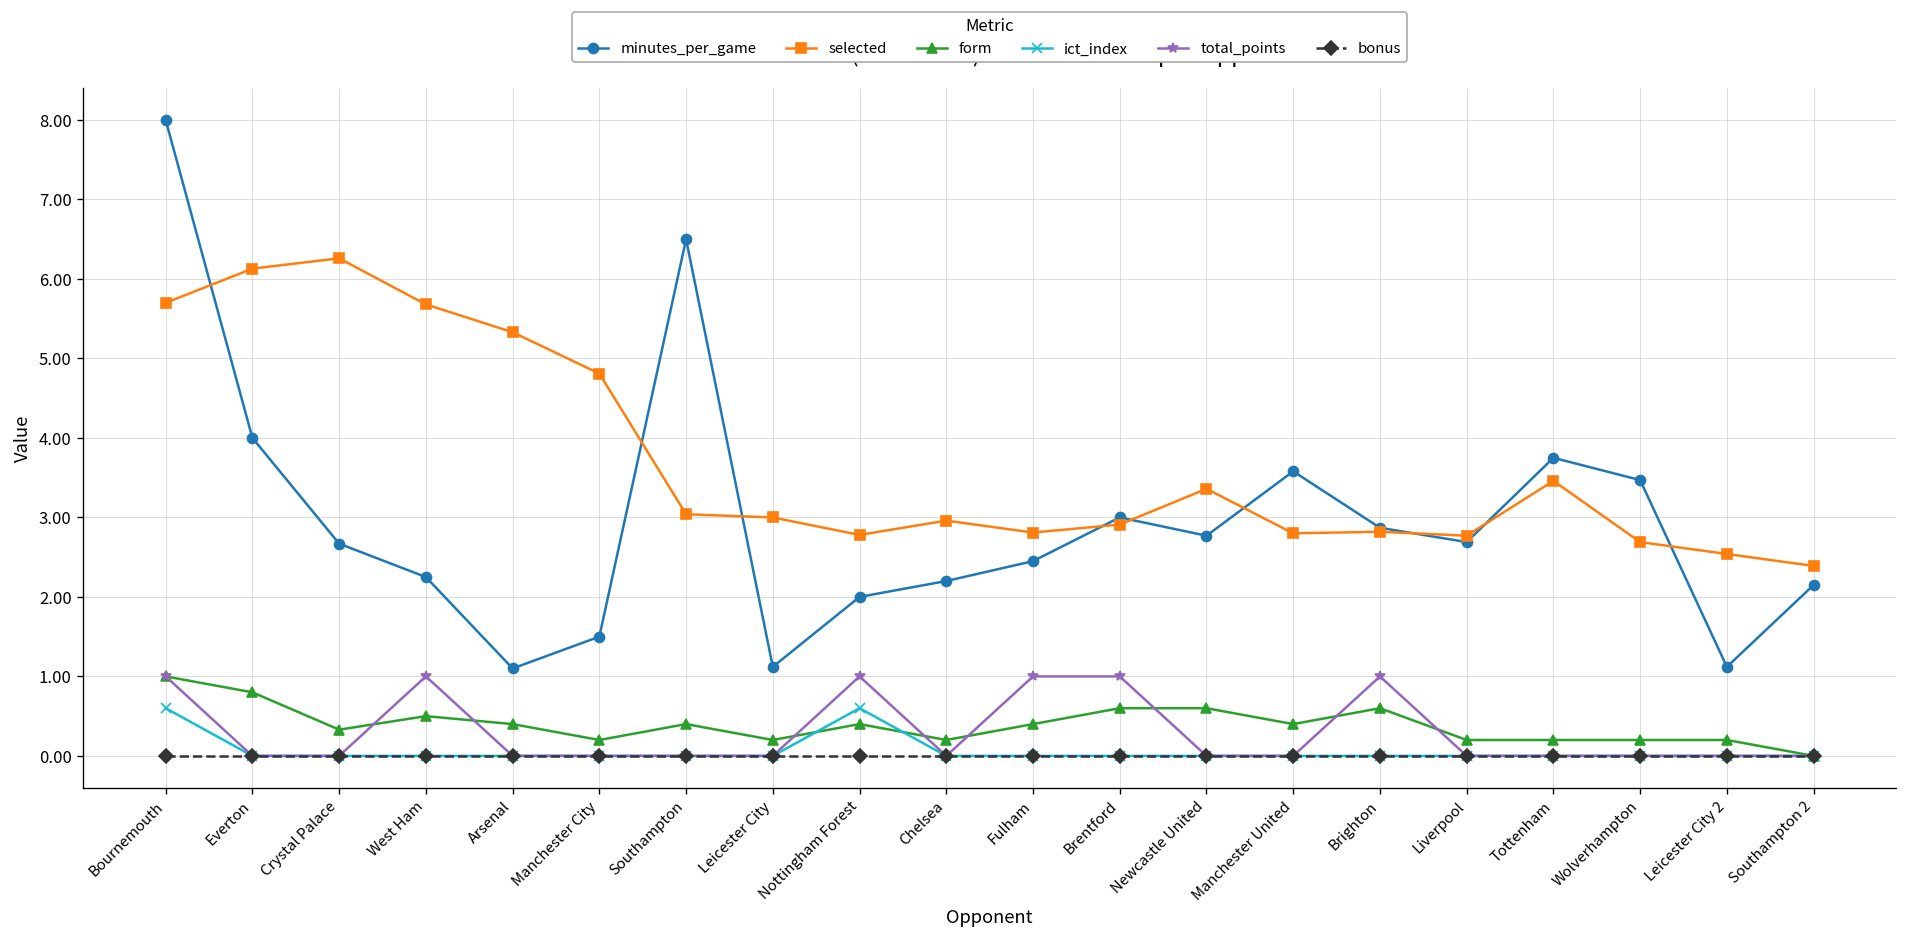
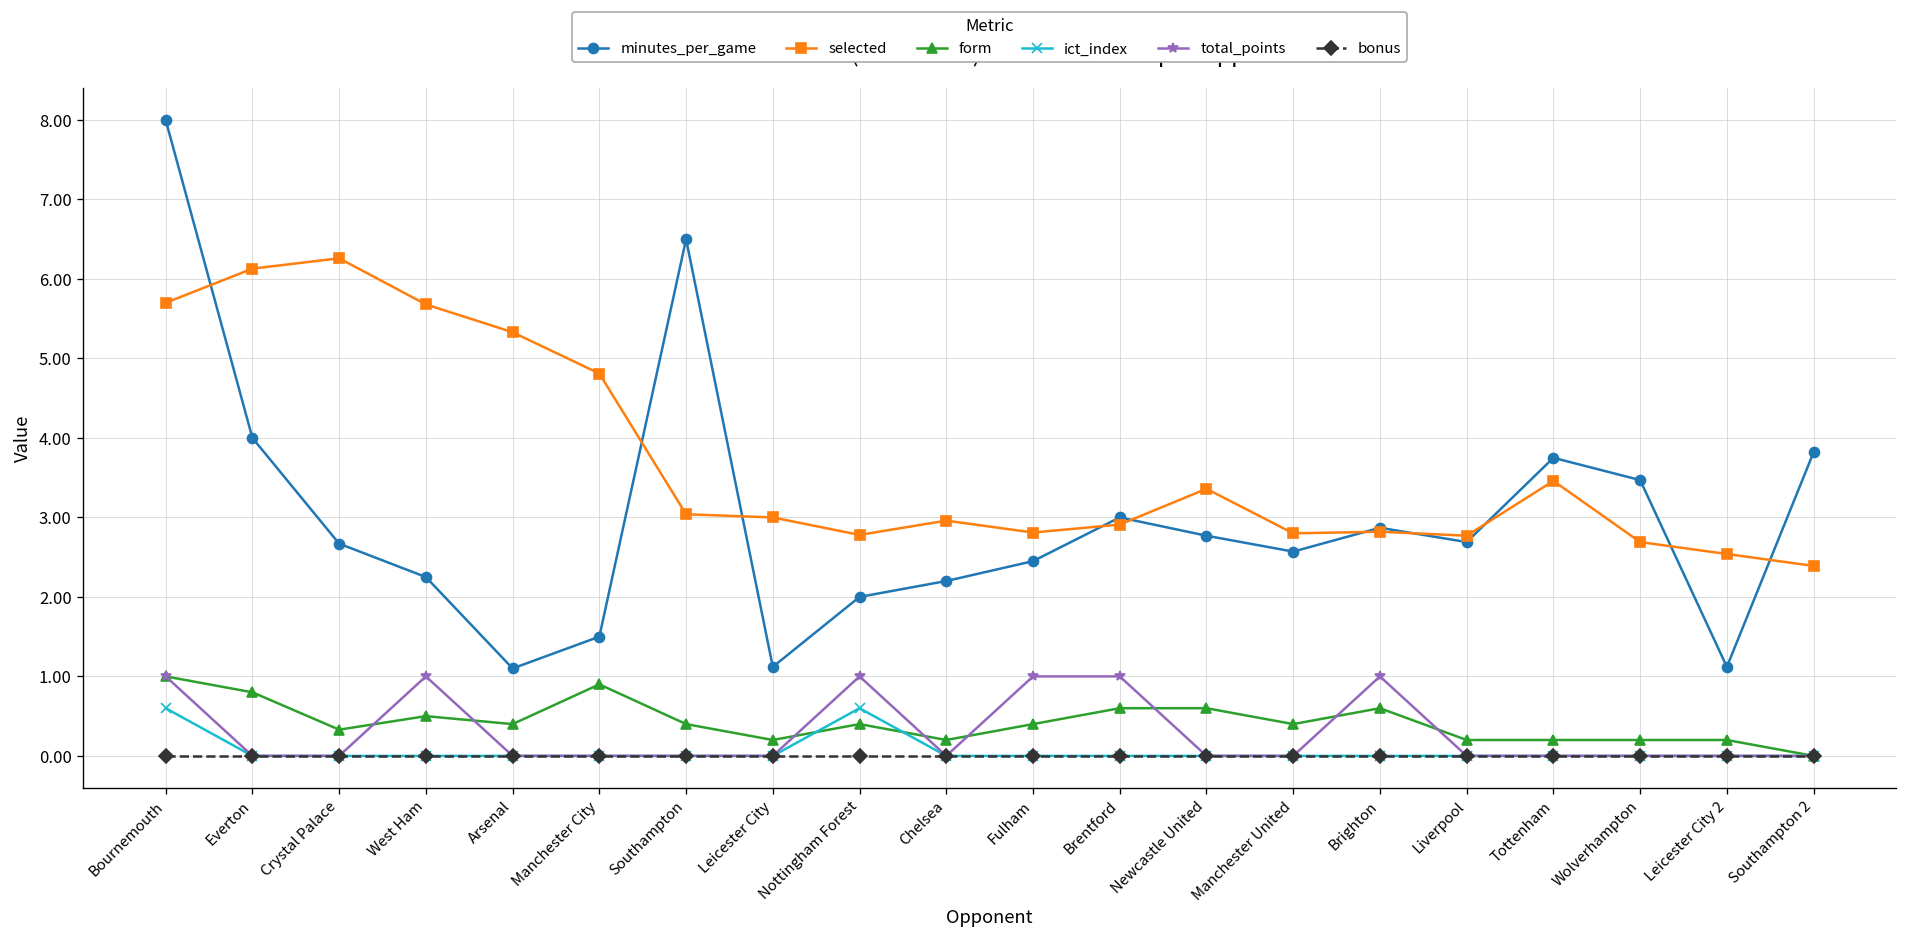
form, Manchester City: 0.2 -> 0.9
minutes_per_game, Manchester United: 3.6 -> 2.6
minutes_per_game, Southampton 2: 2.2 -> 3.8
